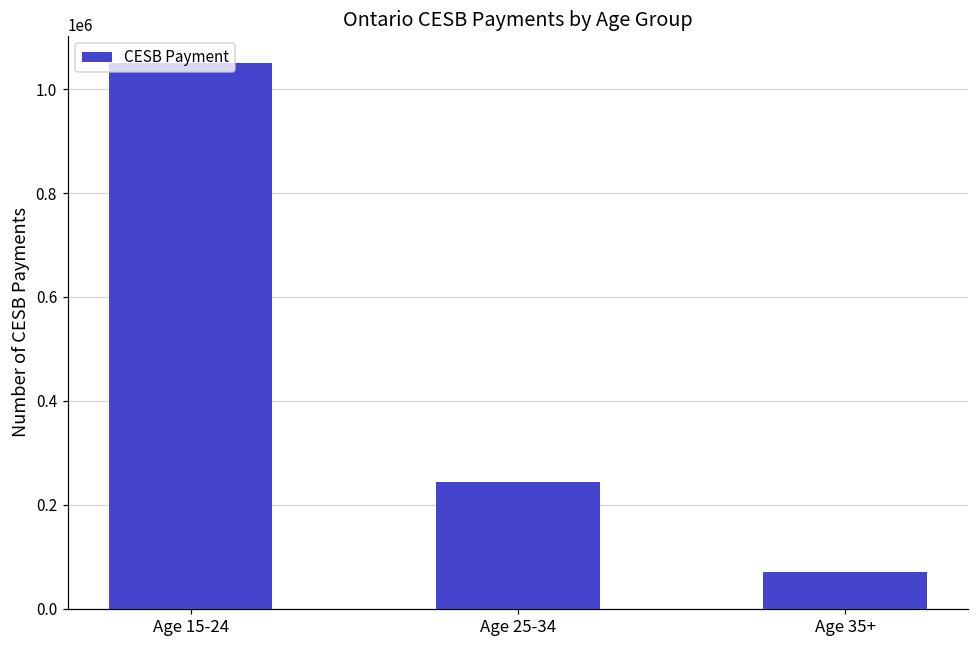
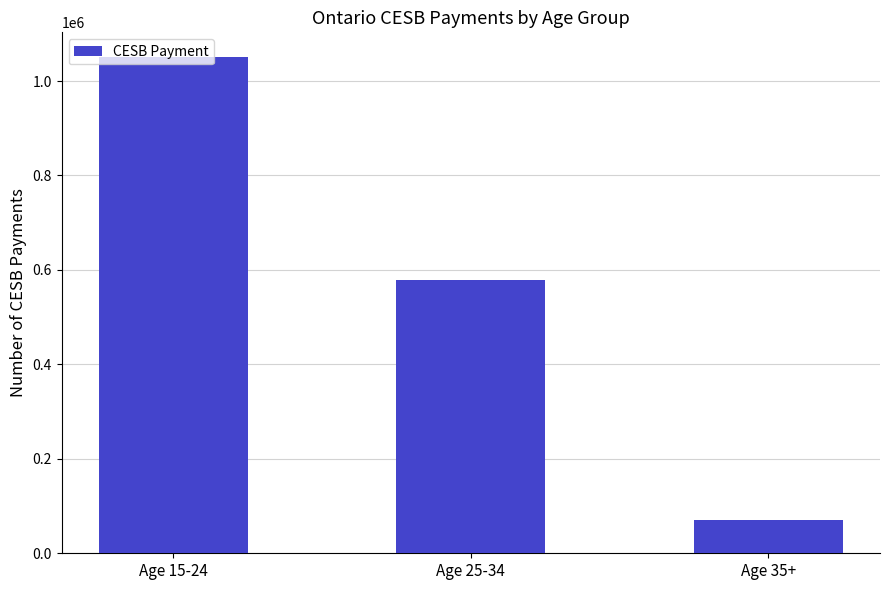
Age 25-34: 240000 -> 580000
